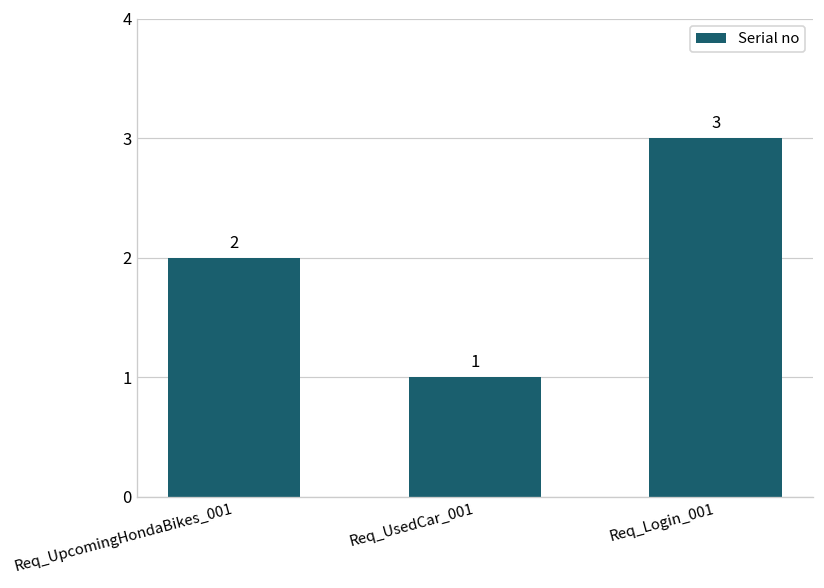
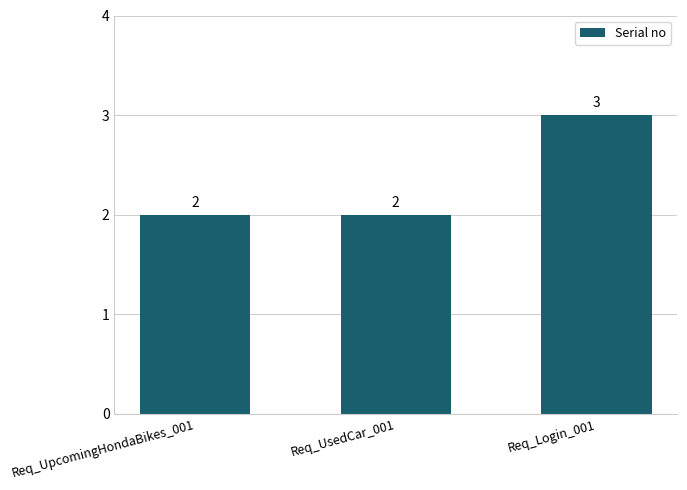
Req_UsedCar_001: 1 -> 2
